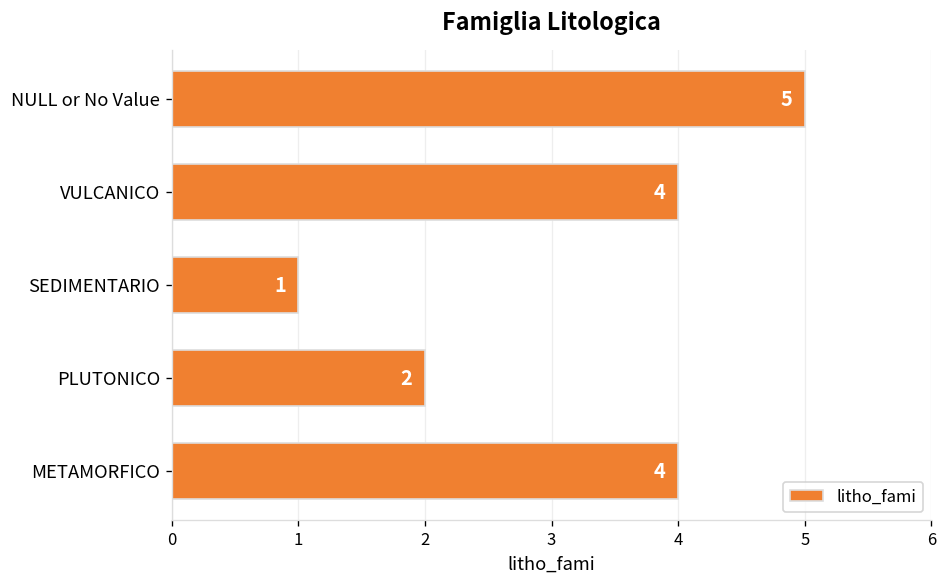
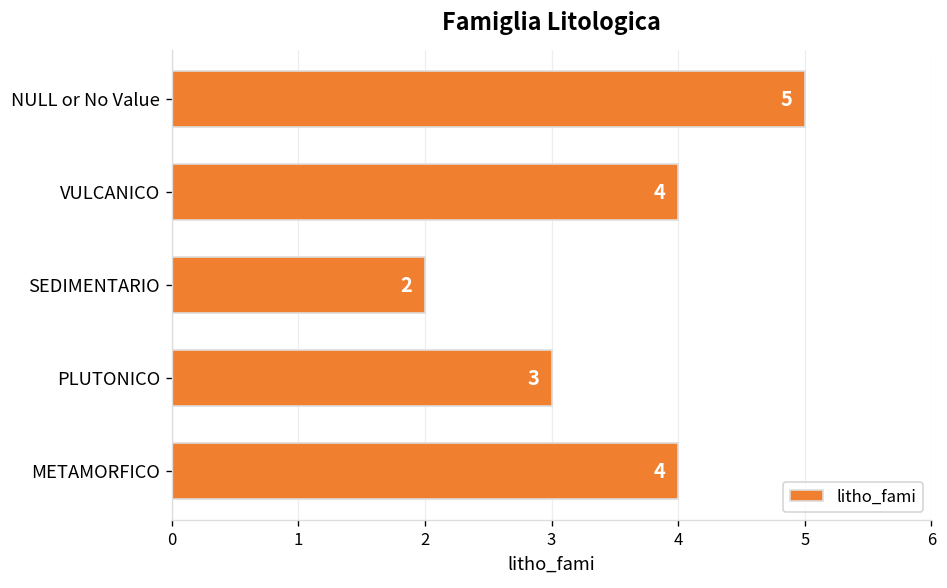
SEDIMENTARIO: 1 -> 2
PLUTONICO: 2 -> 3
